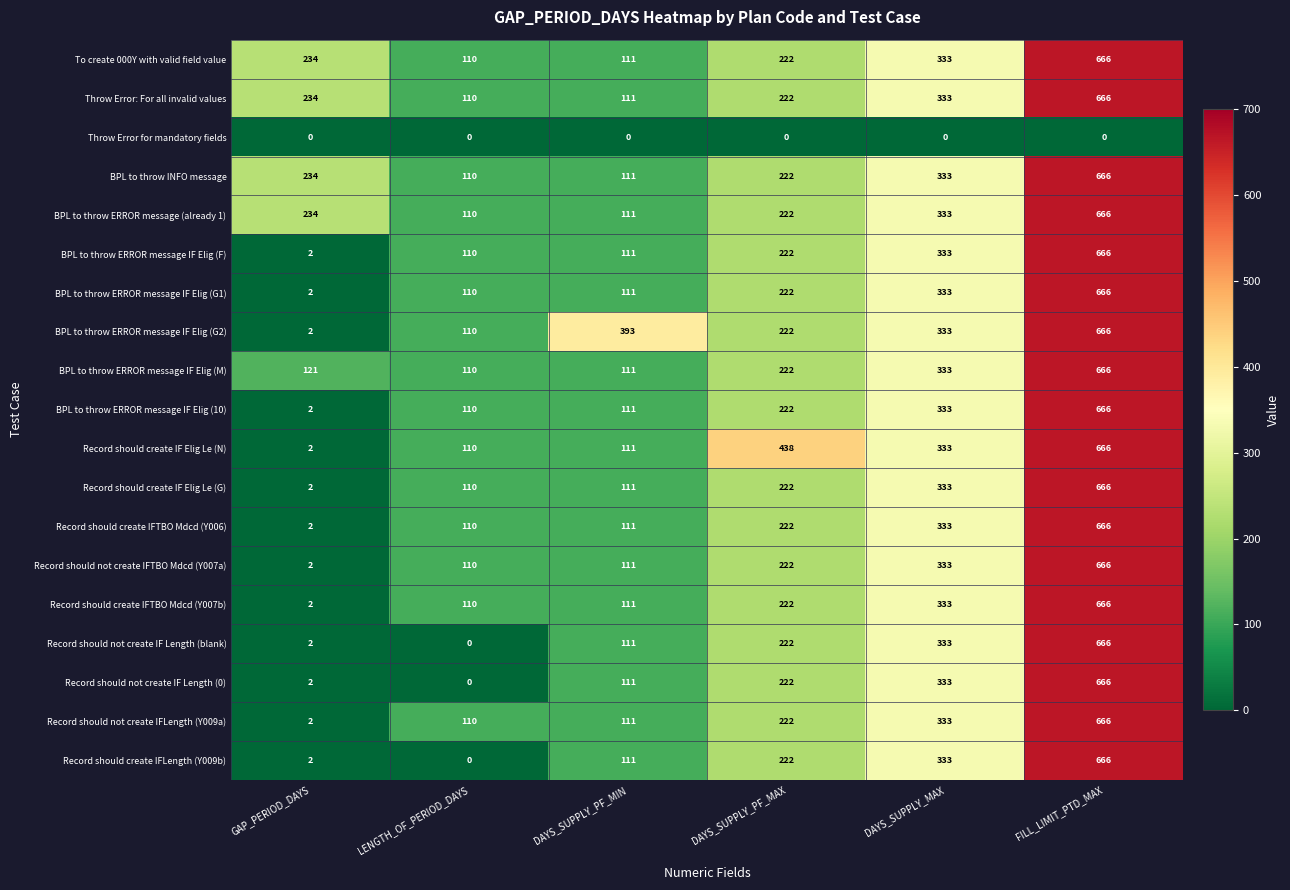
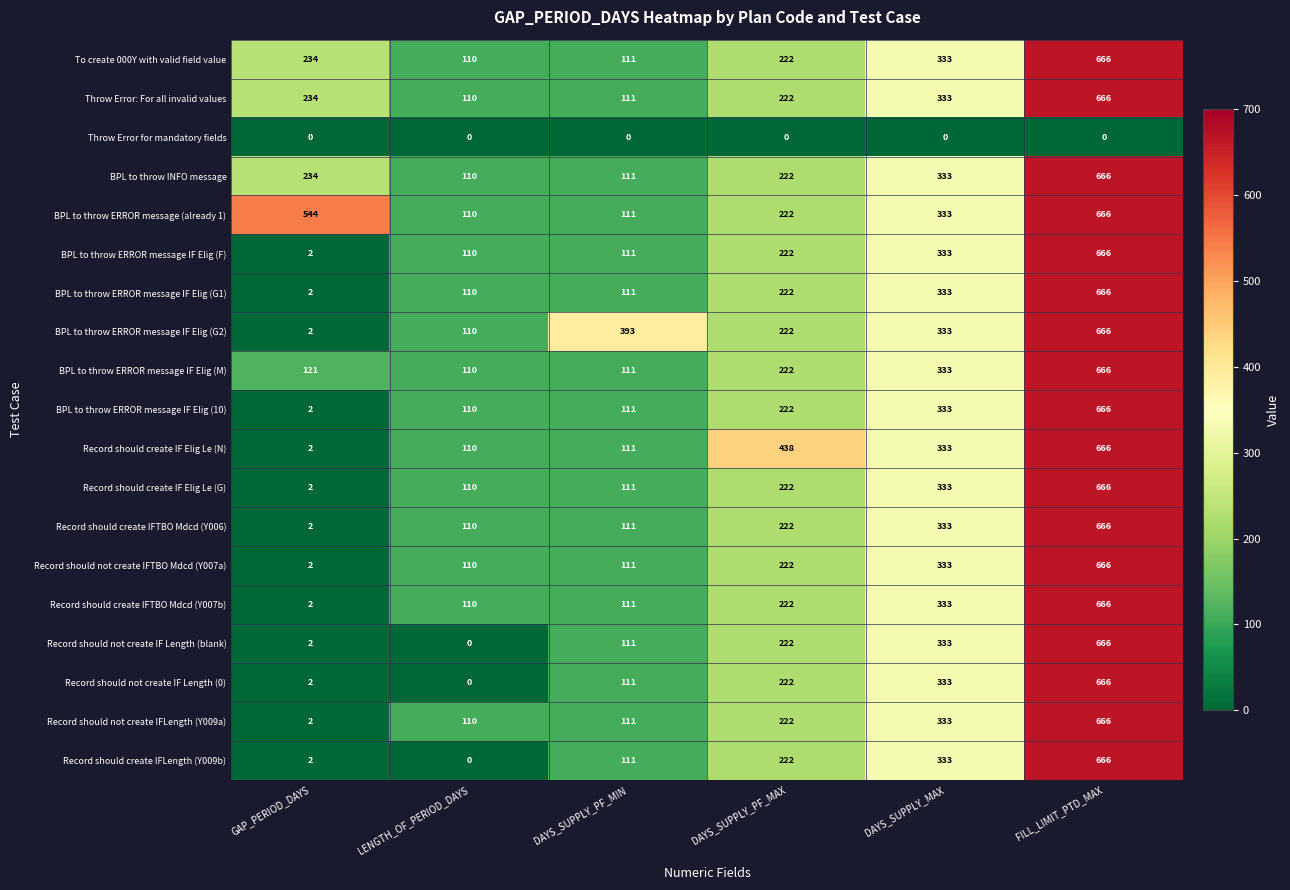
BPL to throw ERROR message (already 1), GAP_PERIOD_DAYS: 234 -> 544
